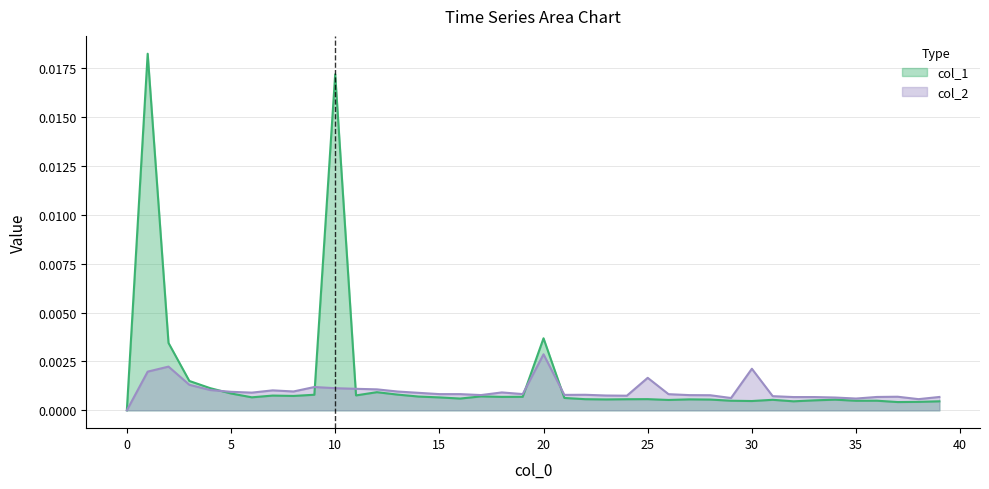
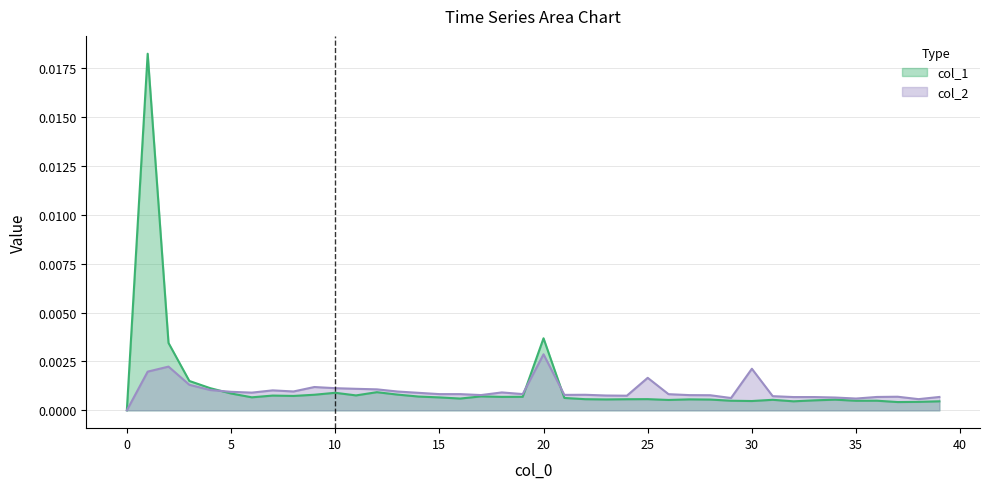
col_1, 10: 0.0172 -> 0.0009
